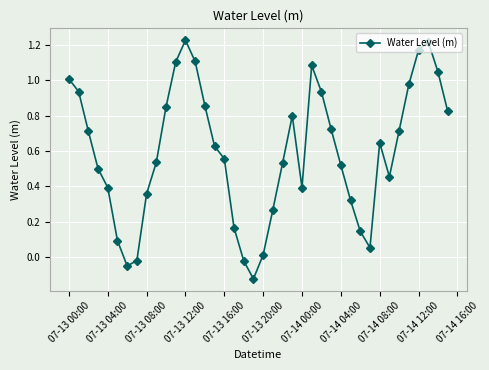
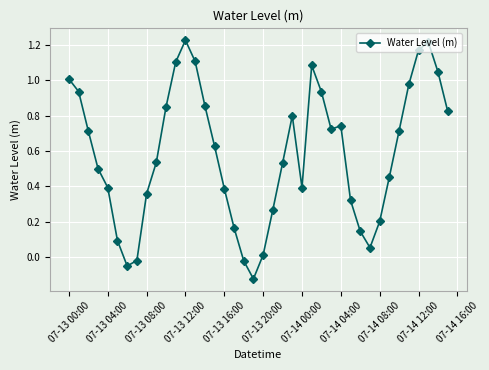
07-13 16:00: 0.56 -> 0.39
07-14 04:00: 0.52 -> 0.74
07-14 08:00: 0.65 -> 0.20
